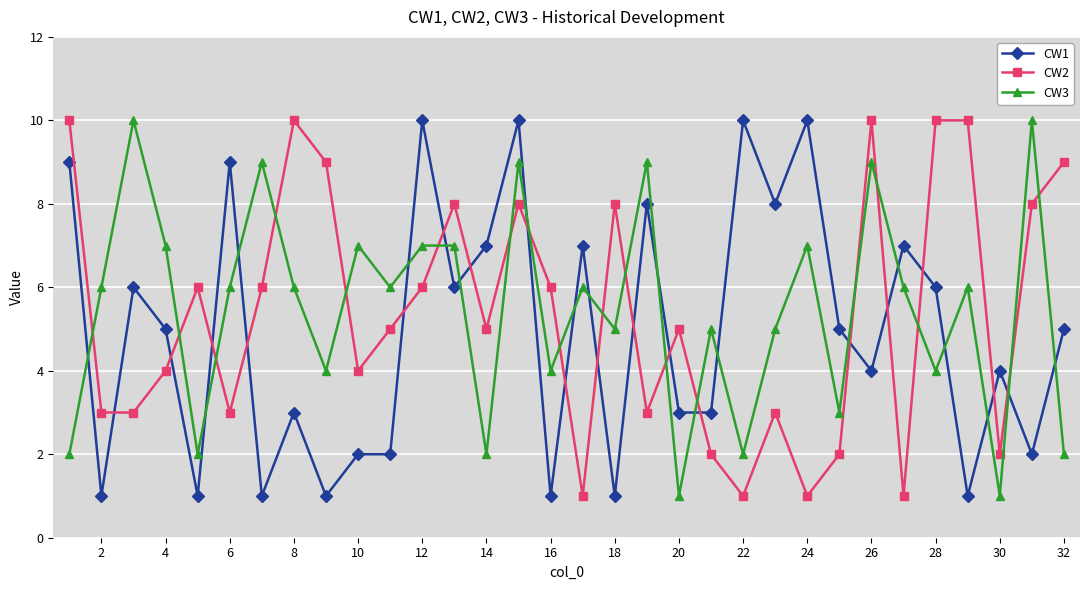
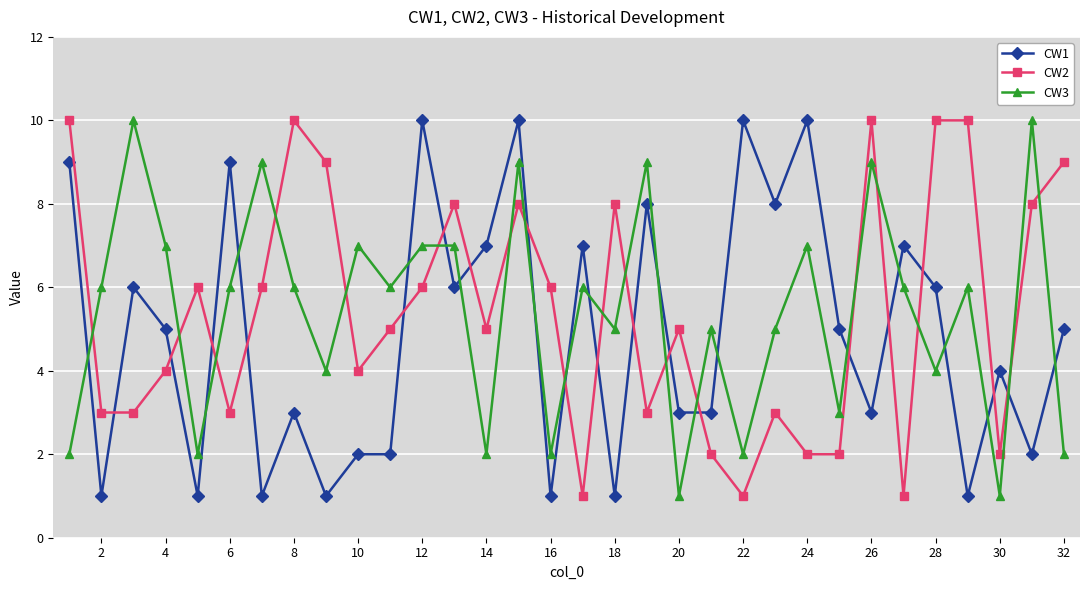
CW3, 16: 4 -> 2
CW2, 24: 1 -> 2
CW1, 26: 4 -> 3
